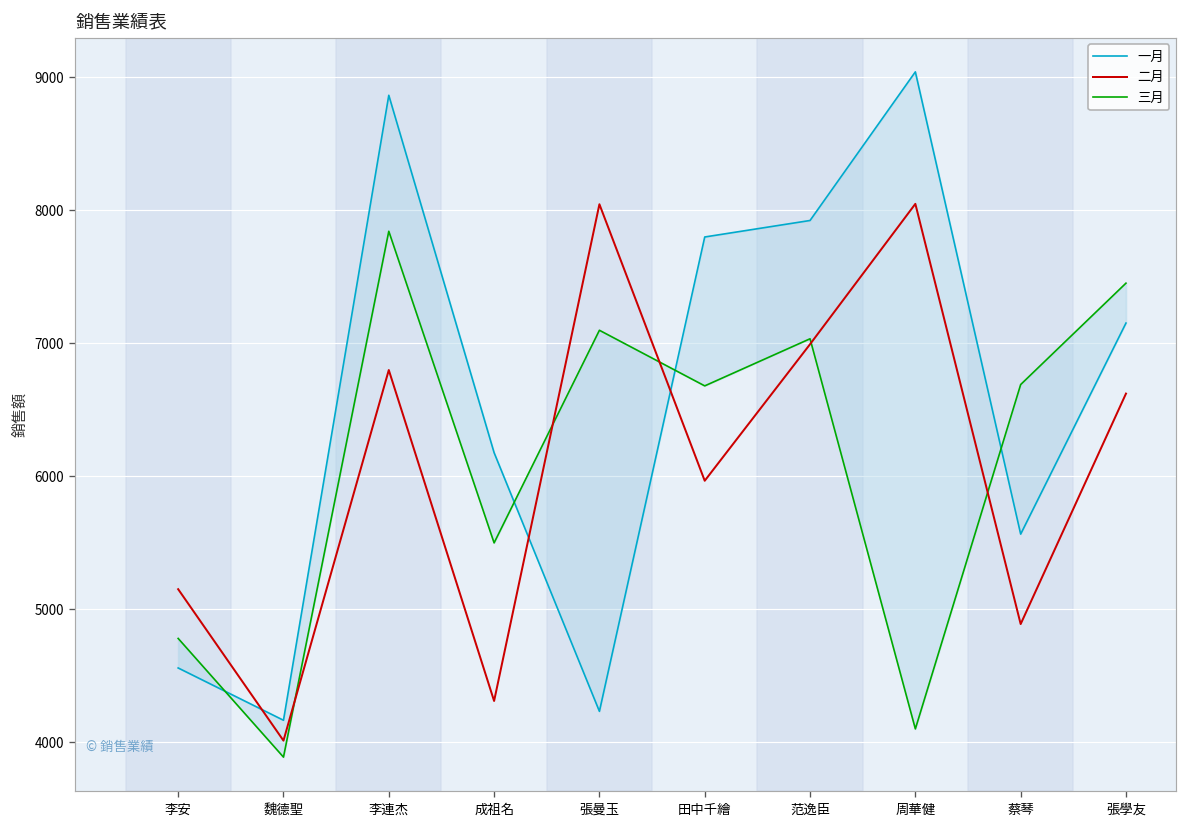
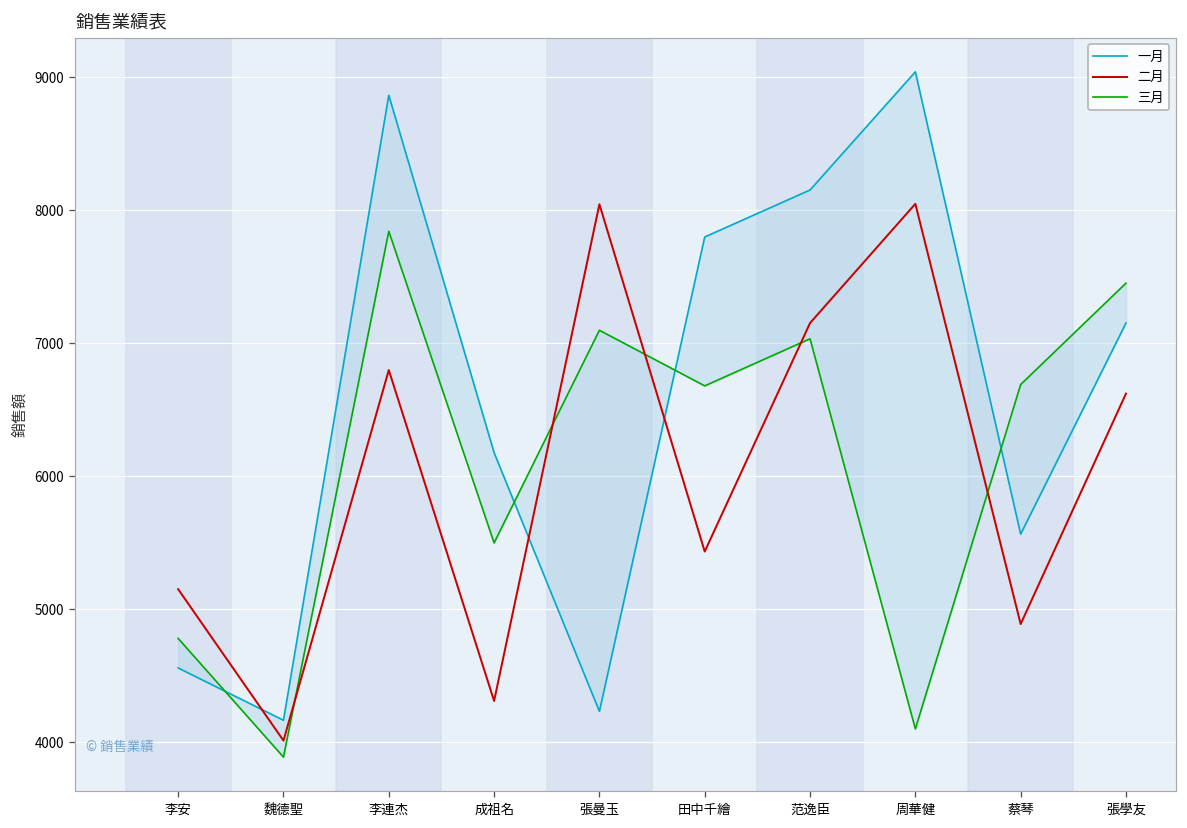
二月, 田中千繪: 5970 -> 5440
一月, 范逸臣: 7920 -> 8150
二月, 范逸臣: 6990 -> 7150
